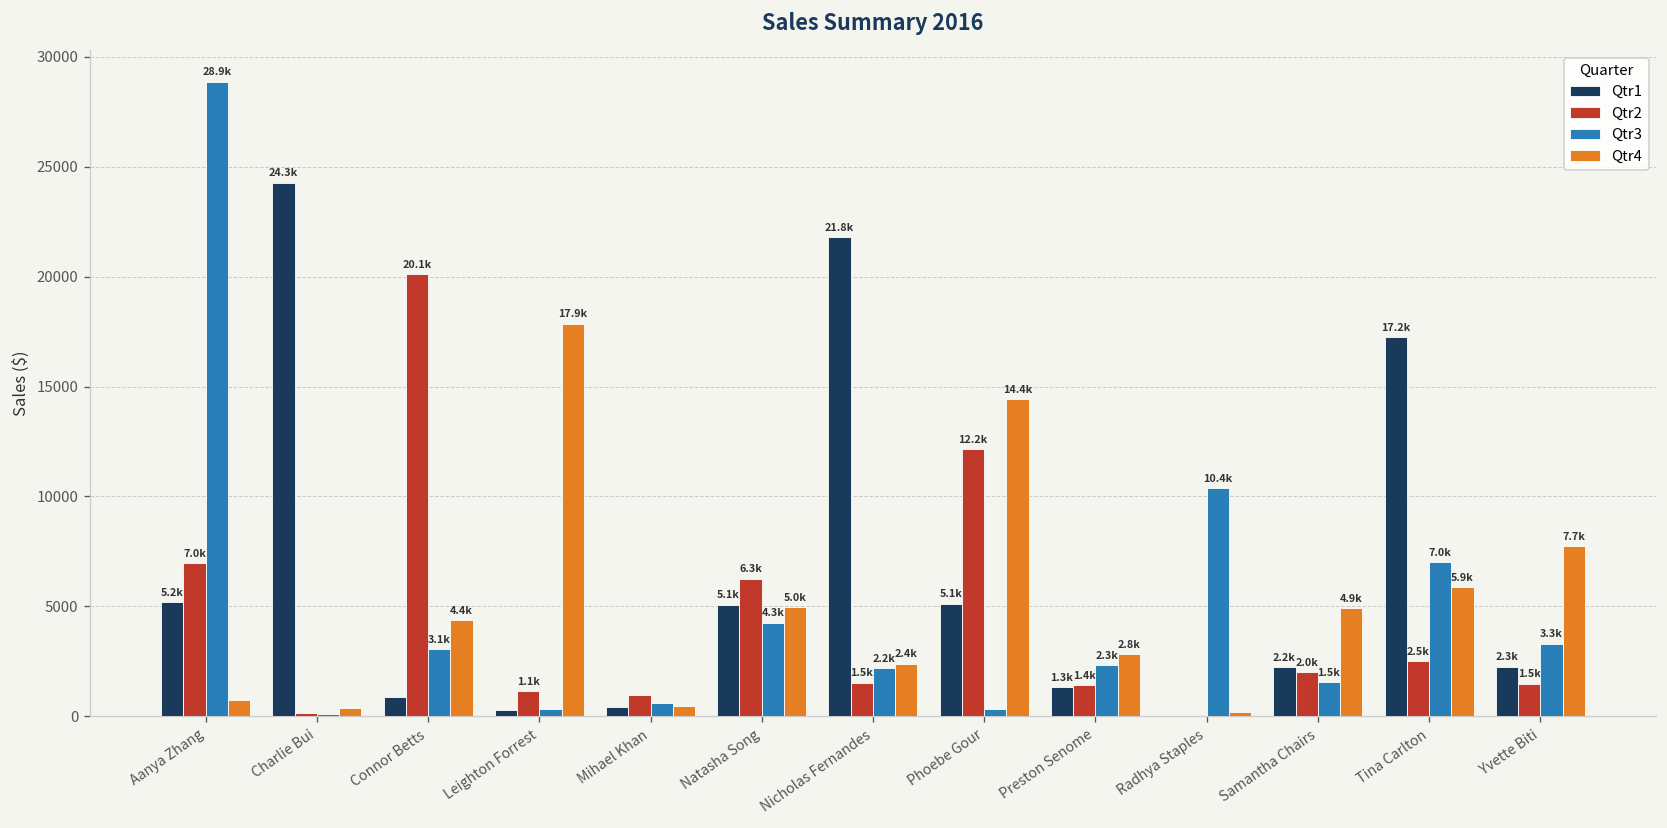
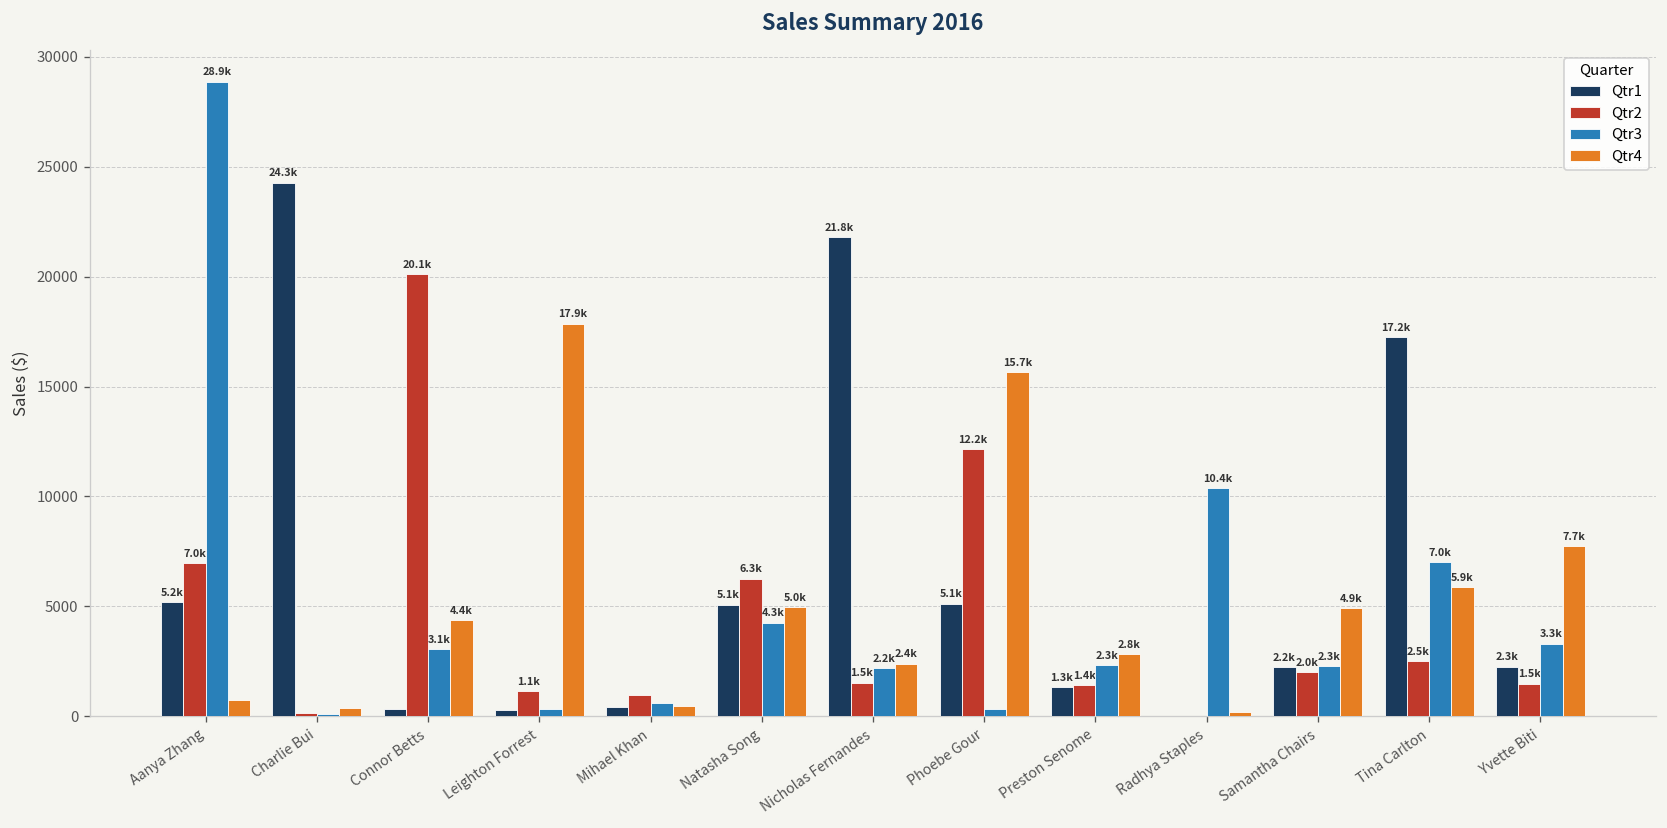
Qtr1, Connor Betts: 900 -> 400
Qtr4, Phoebe Gour: 14.4k -> 15.7k
Qtr3, Samantha Chairs: 1.5k -> 2.3k
